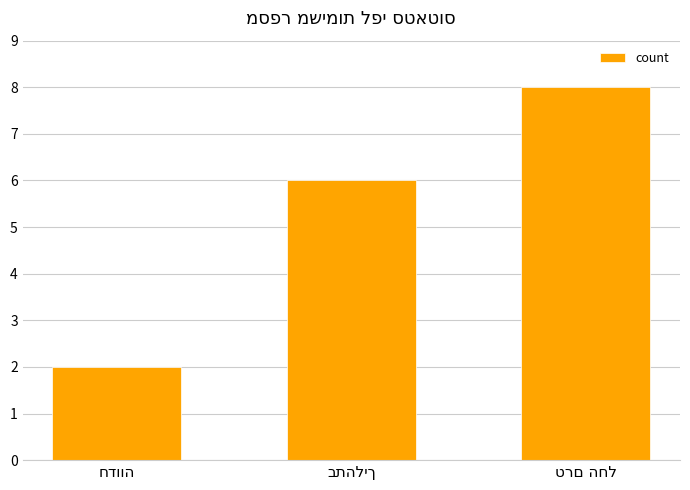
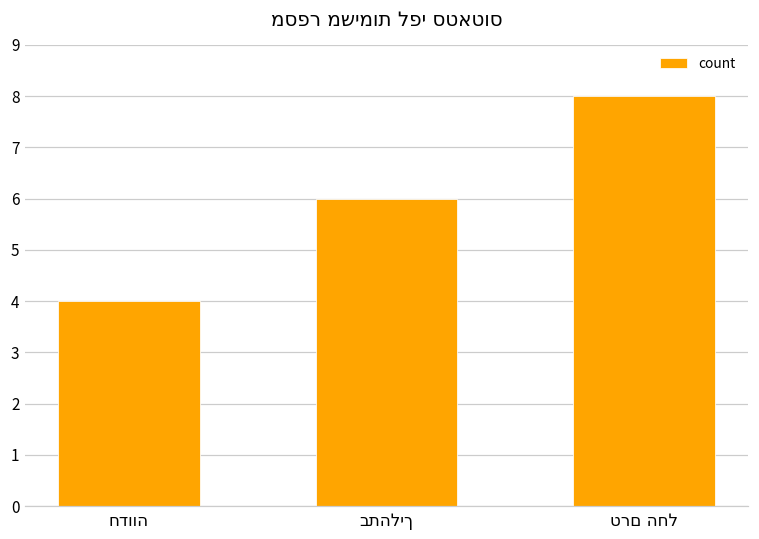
חדווה: 2 -> 4
